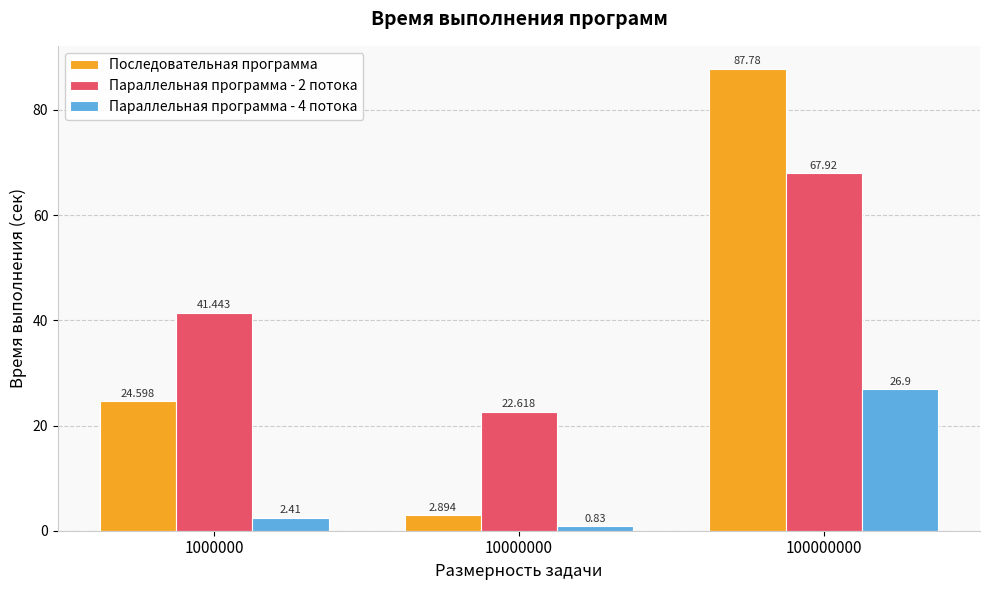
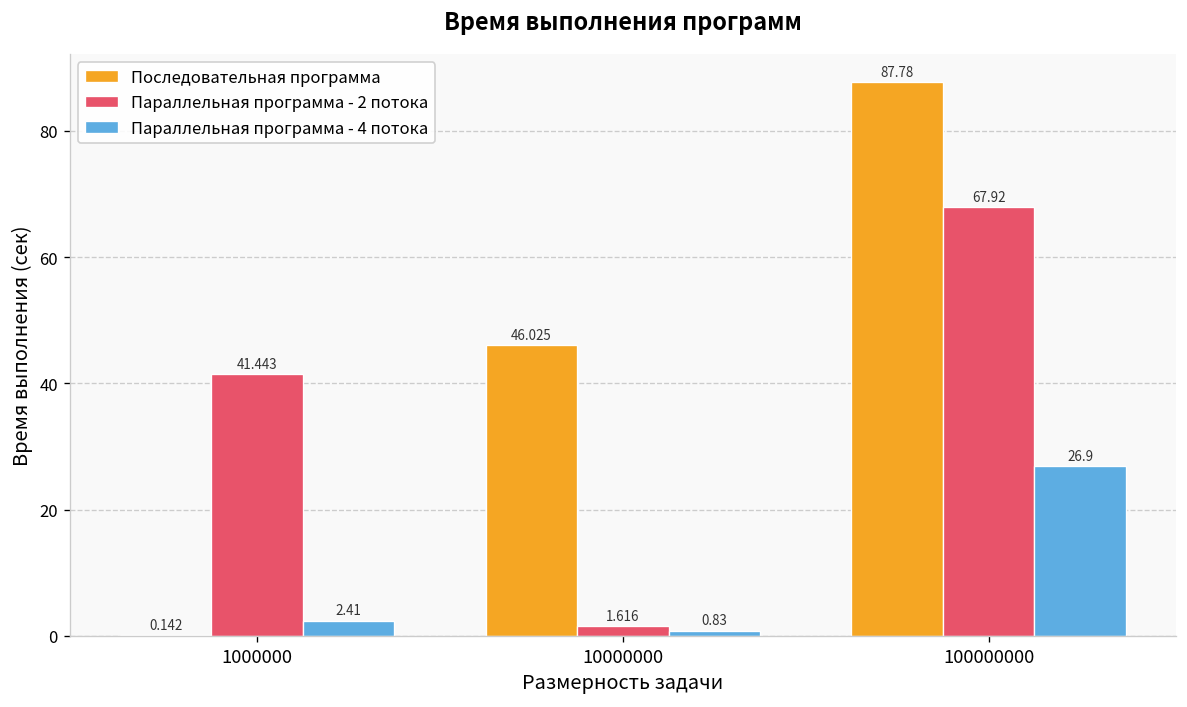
Последовательная программа, 1000000: 24.598 -> 0.142
Последовательная программа, 10000000: 2.894 -> 46.025
Параллельная программа - 2 потока, 10000000: 22.618 -> 1.616
